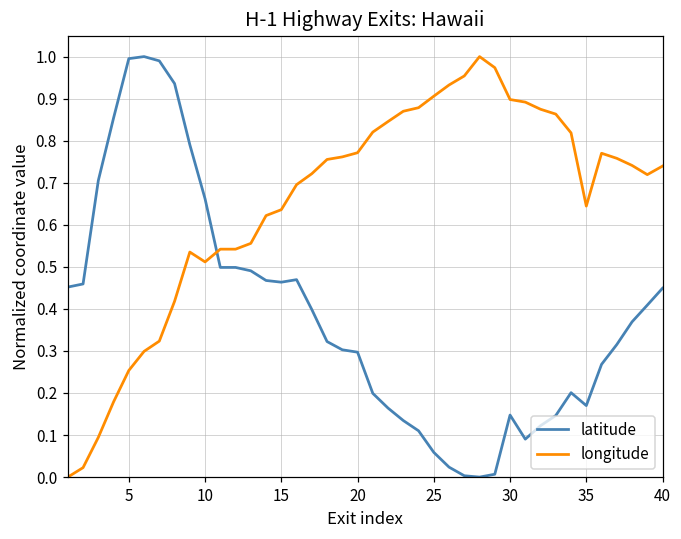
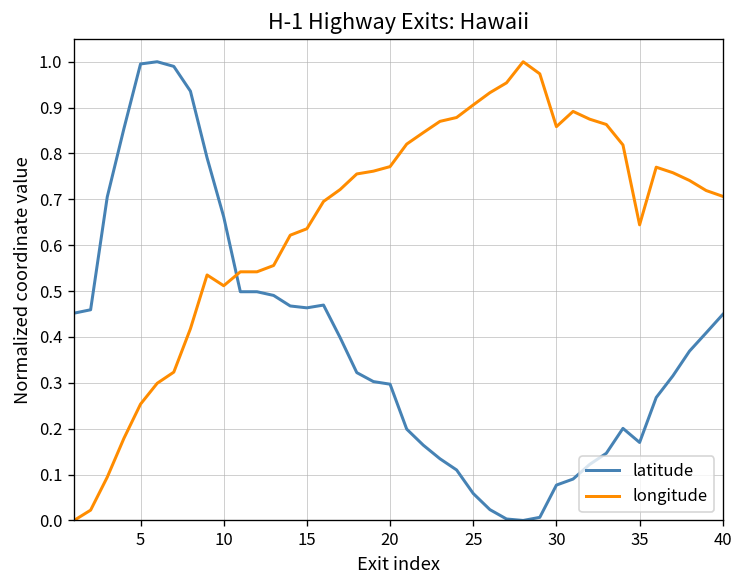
latitude, 30: 0.15 -> 0.08
longitude, 30: 0.90 -> 0.86
longitude, 40: 0.74 -> 0.71
